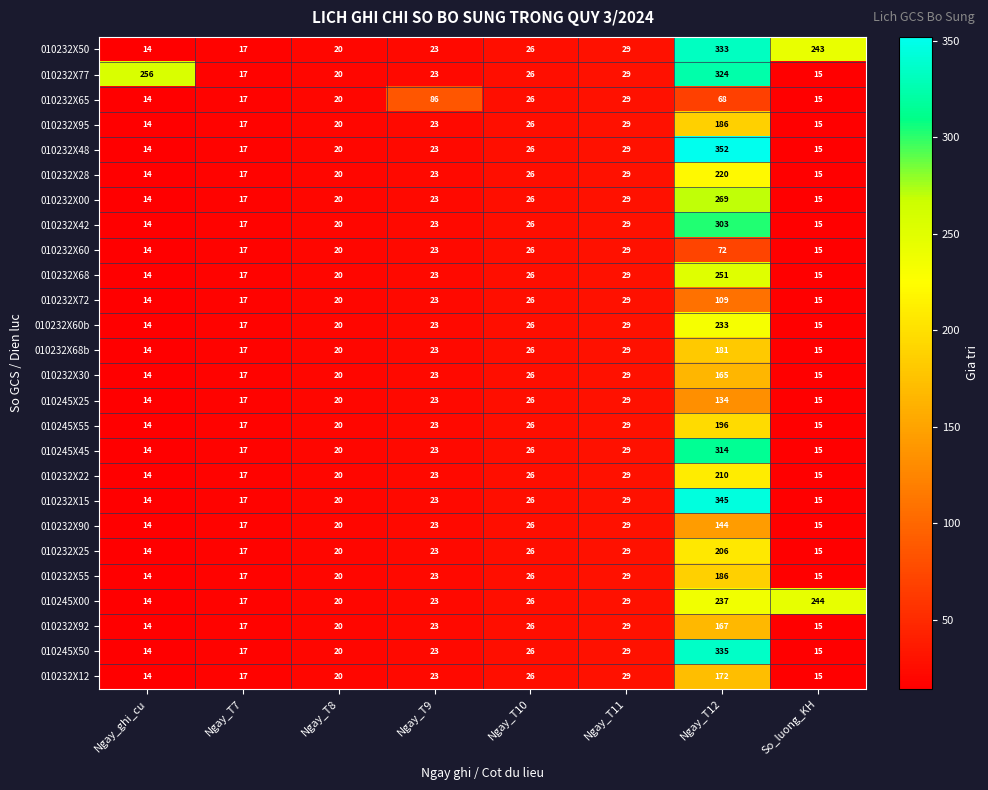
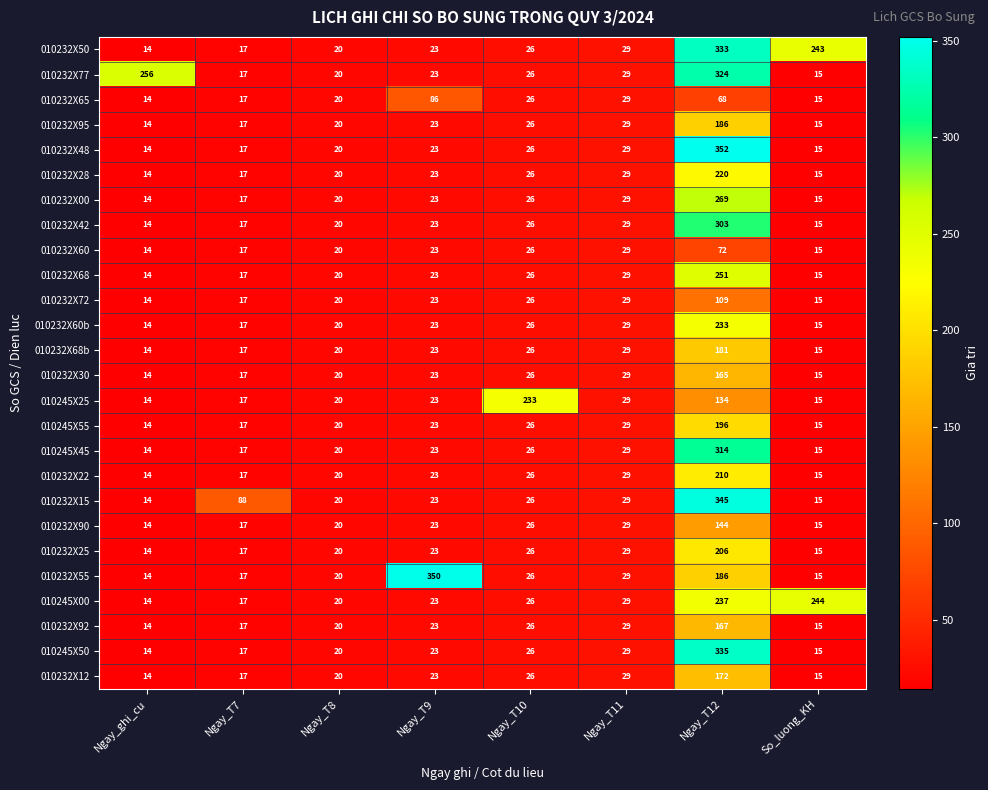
010245X25, Ngay_T10: 26 -> 233
010232X15, Ngay_T7: 17 -> 88
010232X55, Ngay_T9: 23 -> 350
